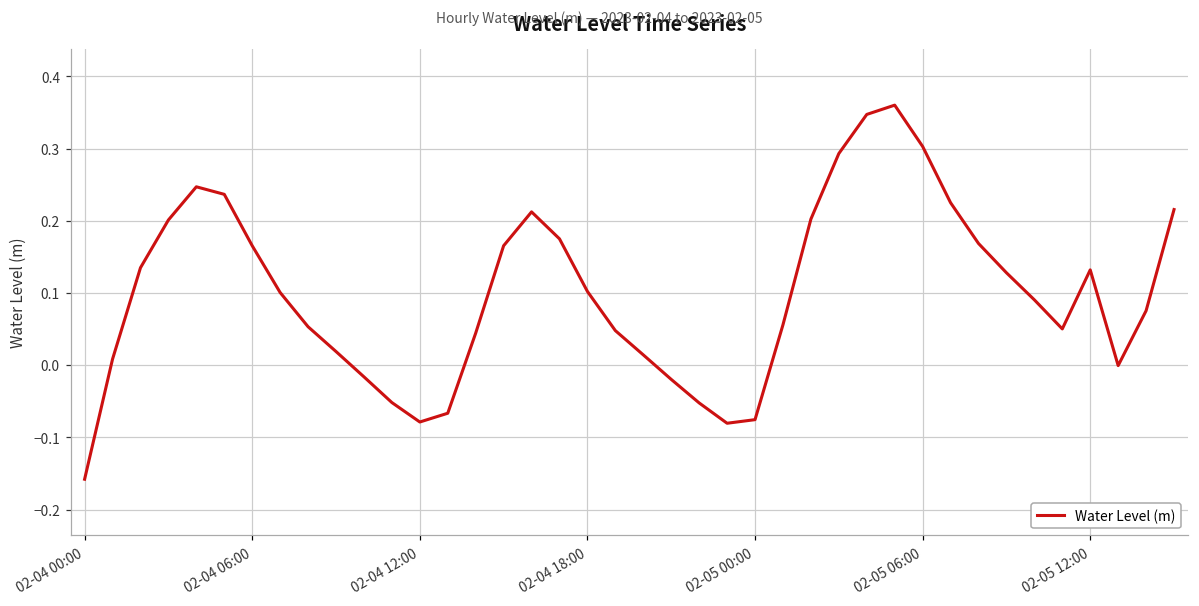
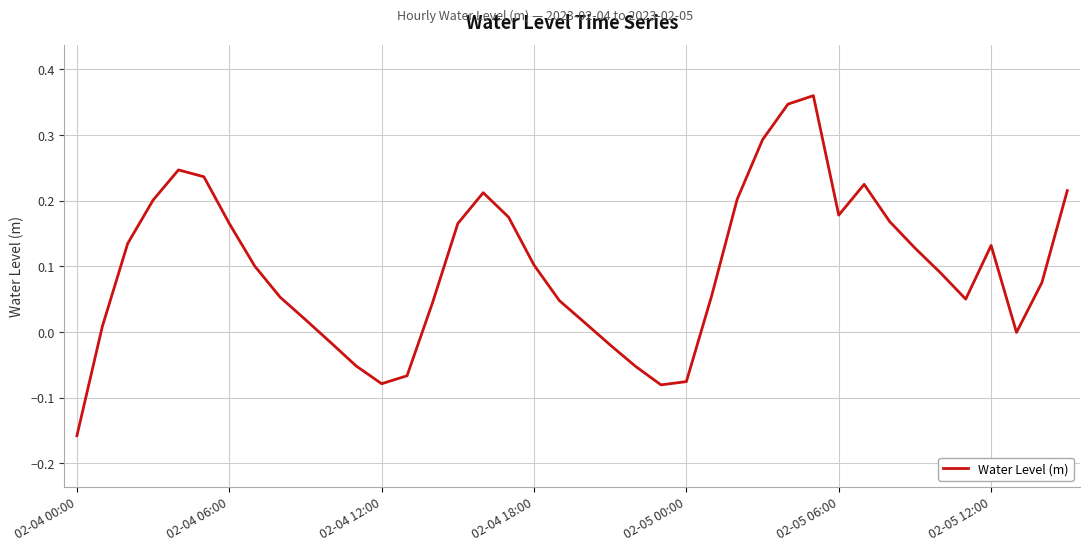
02-05 06:00: 0.30 -> 0.18
